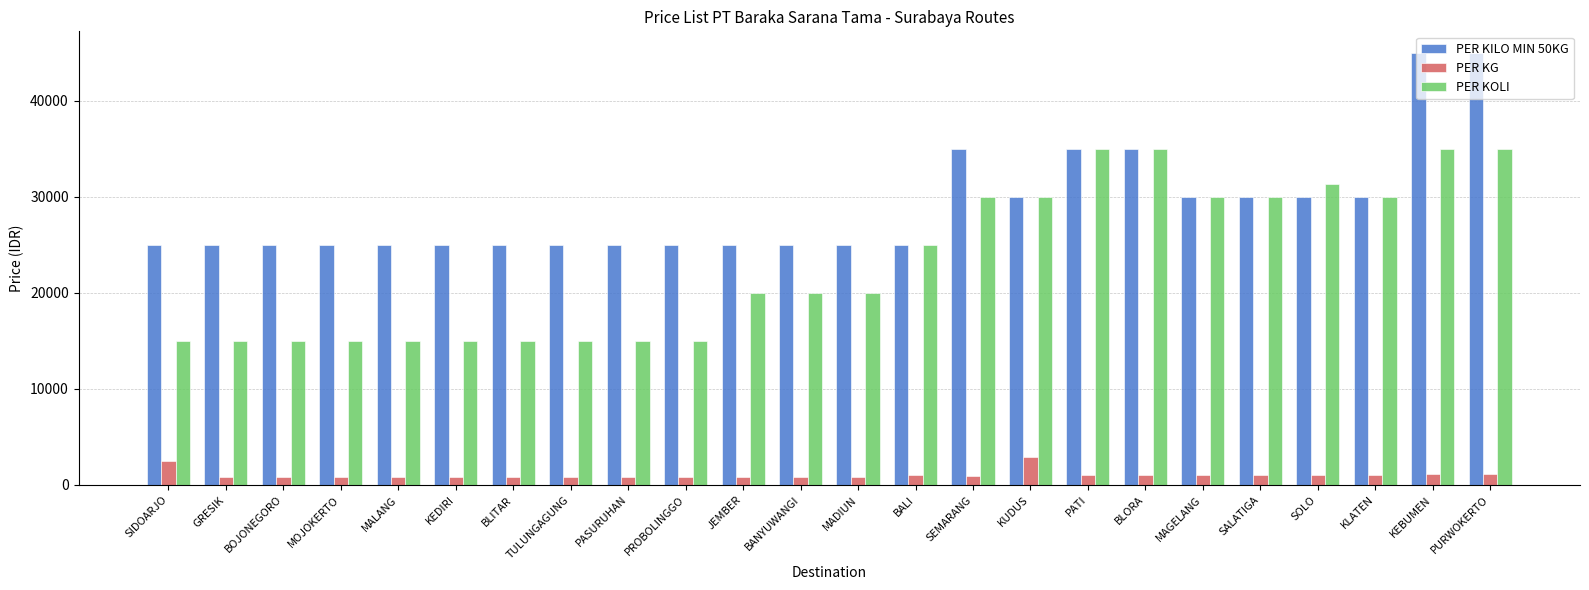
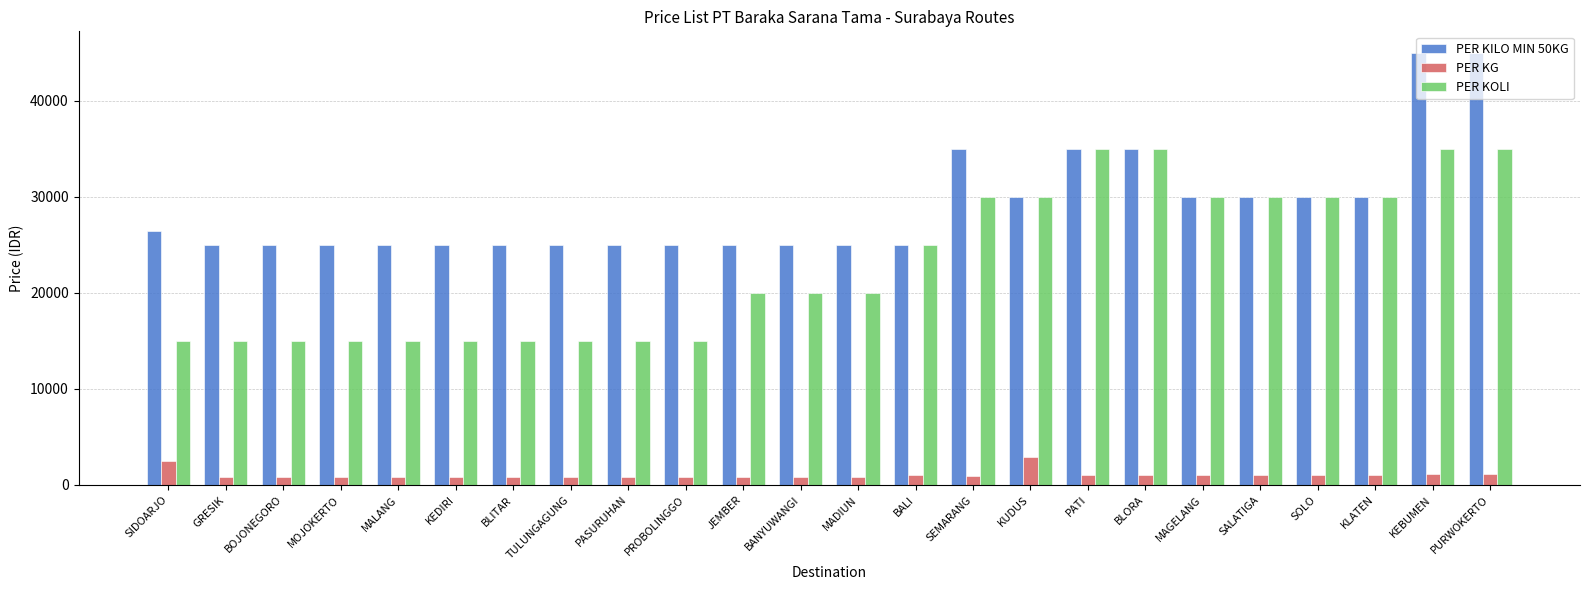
PER KILO MIN 50KG, SIDOARJO: 25000 -> 26000
PER KOLI, SOLO: 31000 -> 30000
